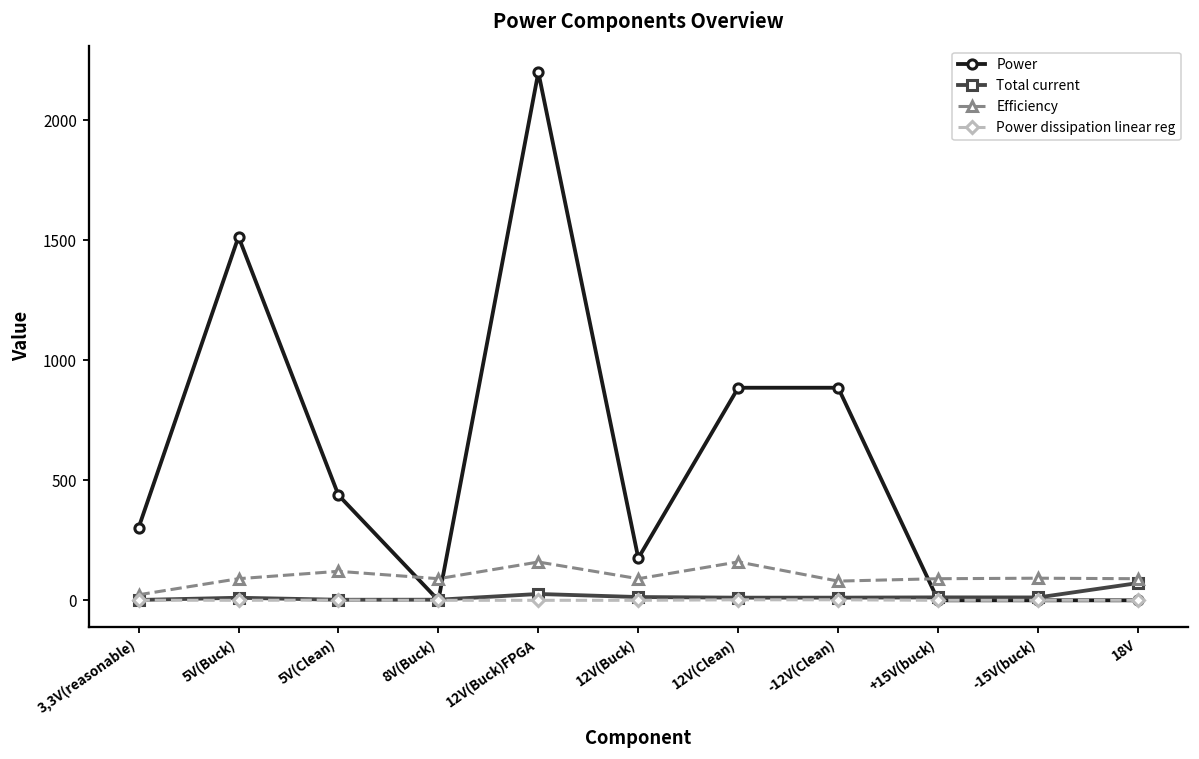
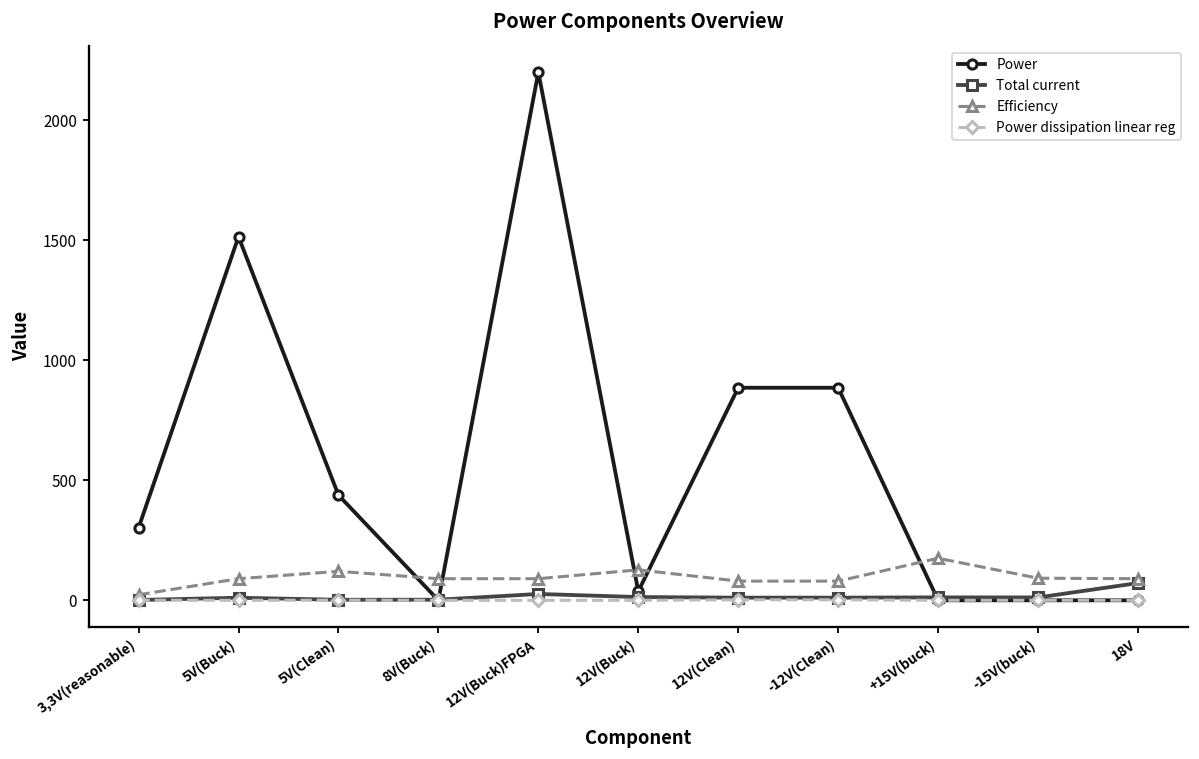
Efficiency, 12V(Buck)FPGA: 160 -> 90
Power, 12V(Buck): 180 -> 40
Efficiency, 12V(Buck): 90 -> 130
Efficiency, 12V(Clean): 160 -> 80
Efficiency, +15V(buck): 90 -> 180
